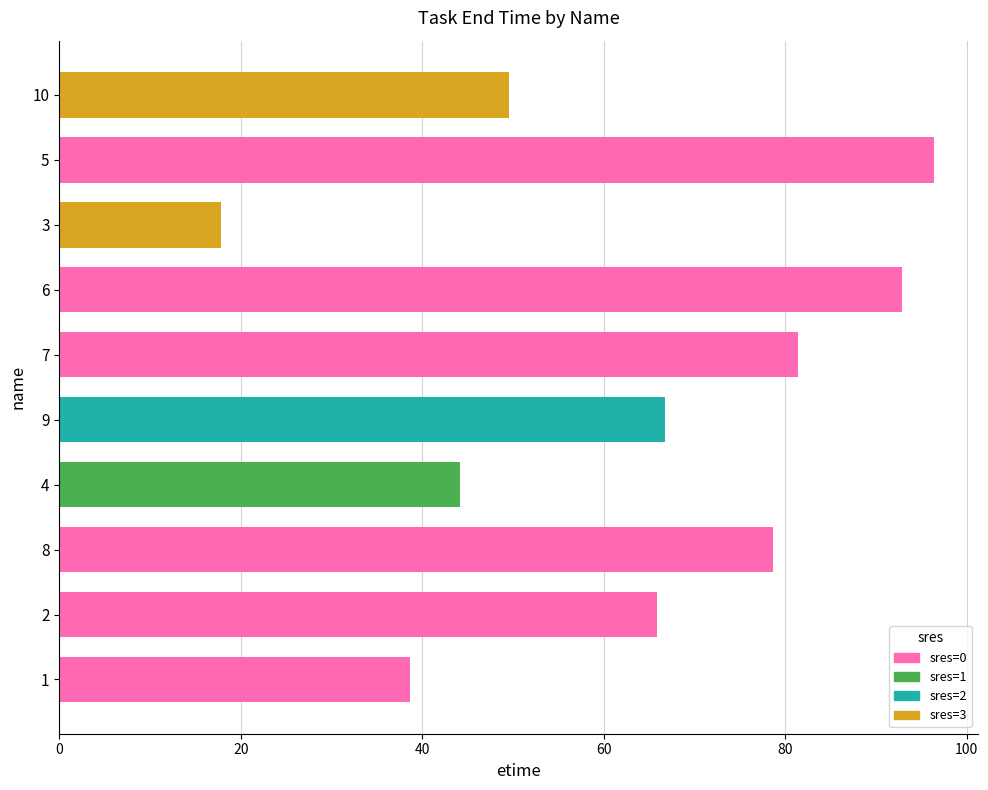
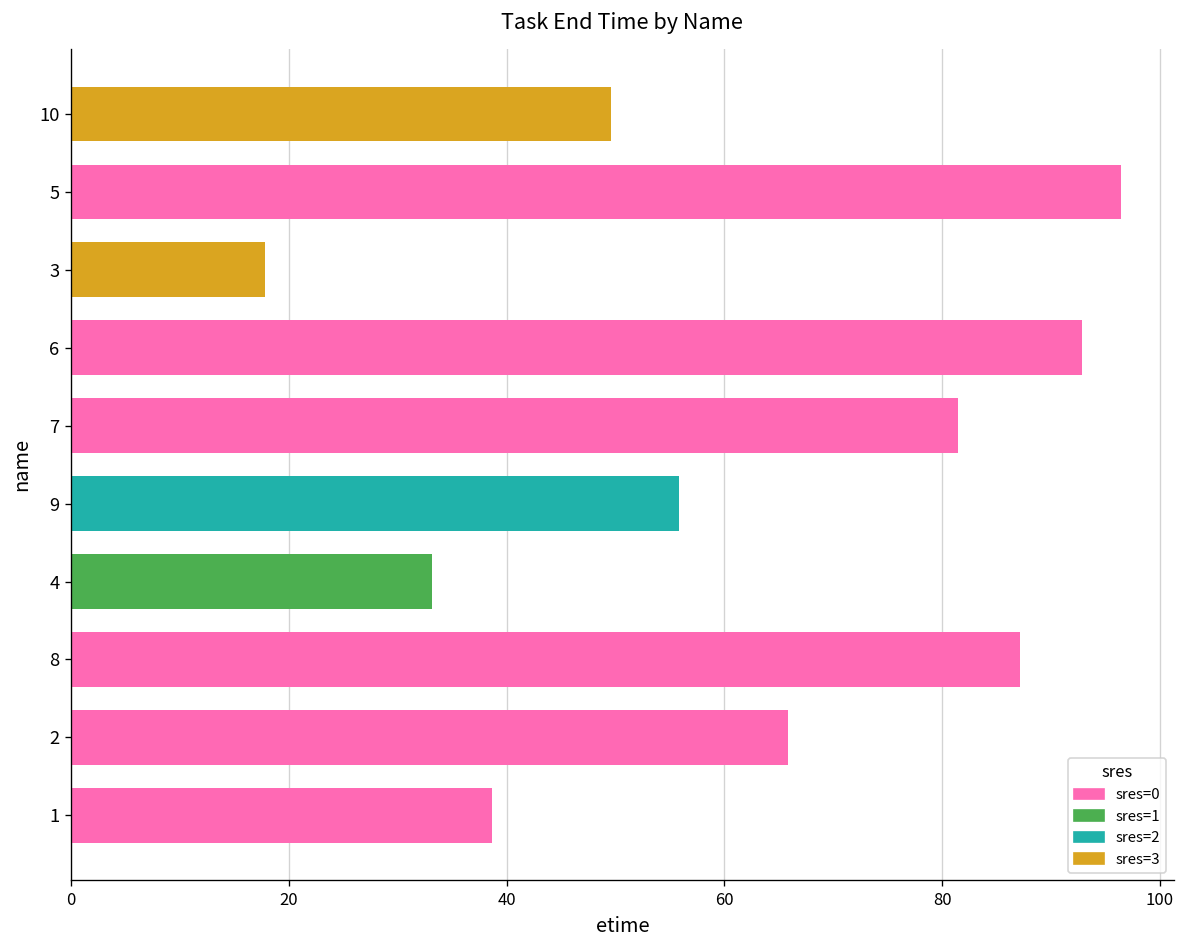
9: 67 -> 56
4: 44 -> 33
8: 79 -> 87
